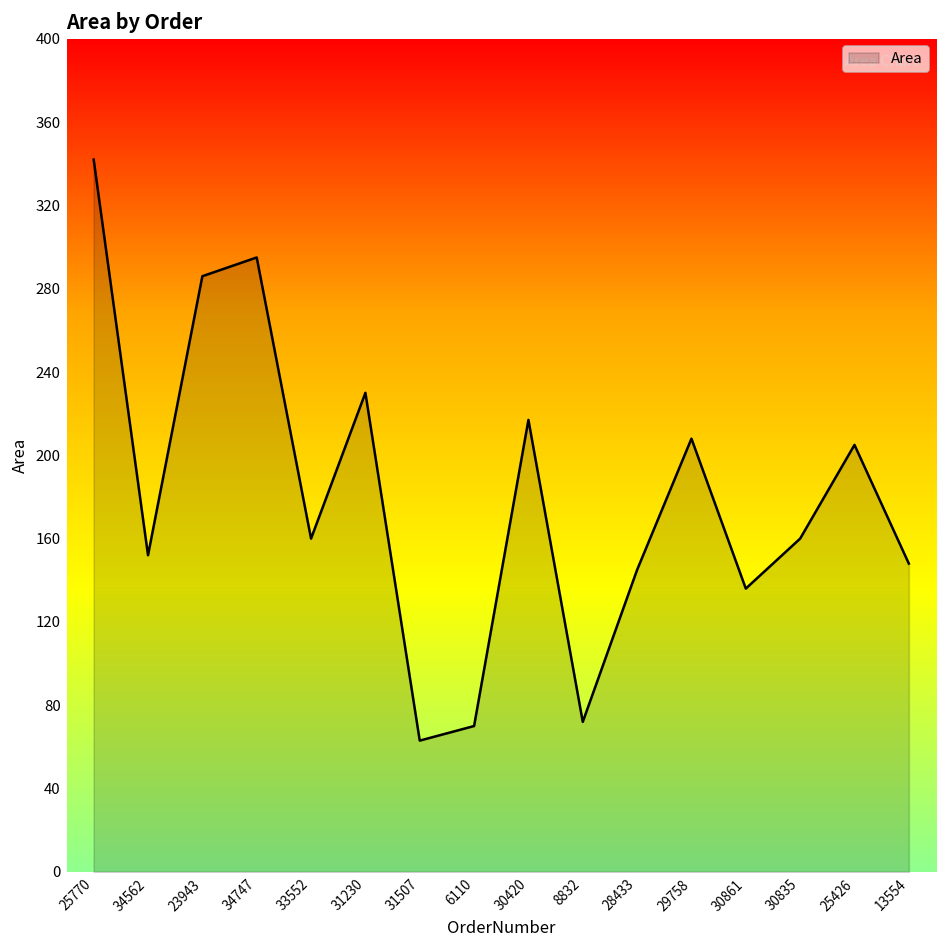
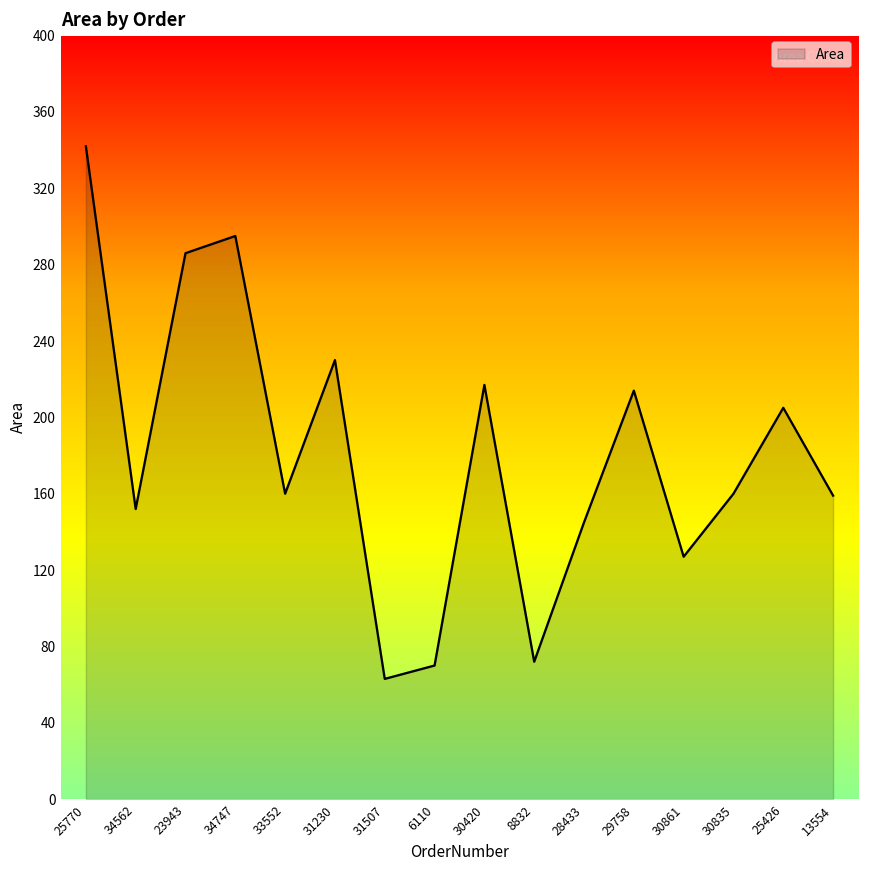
29758: 208 -> 214
30861: 136 -> 127
13554: 148 -> 159
